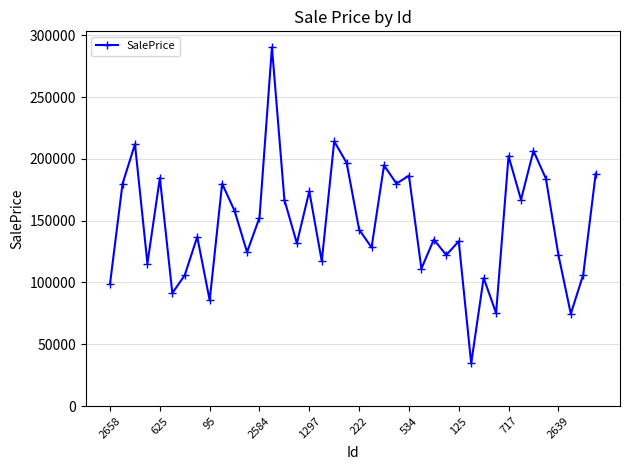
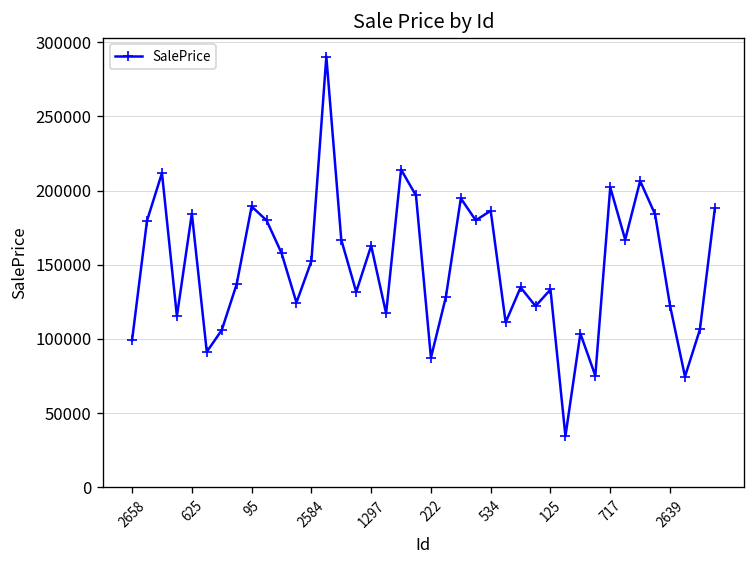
95: 86000 -> 189000
1297: 174000 -> 163000
222: 143000 -> 87000
